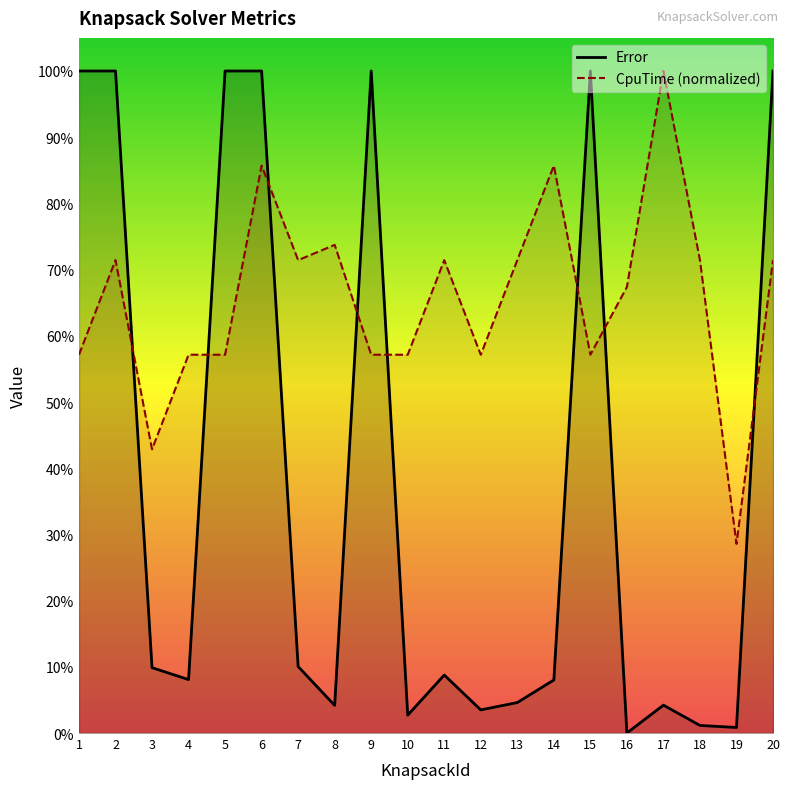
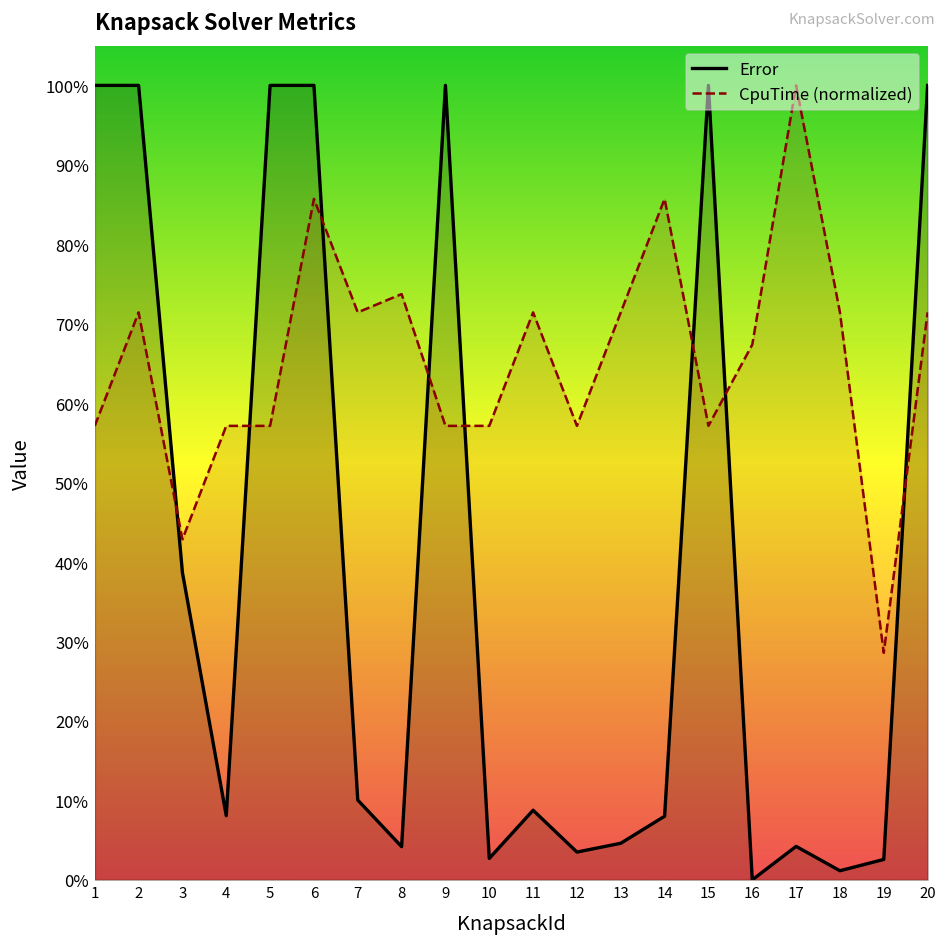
Error, 3: 10% -> 39%
Error, 19: 1% -> 3%
